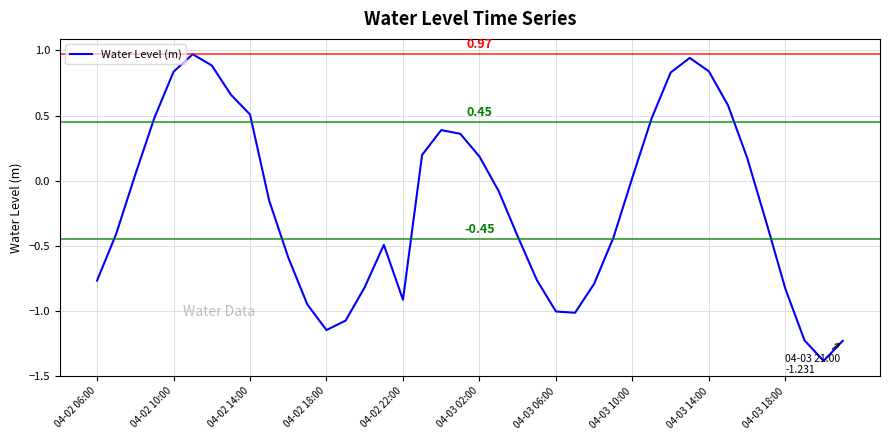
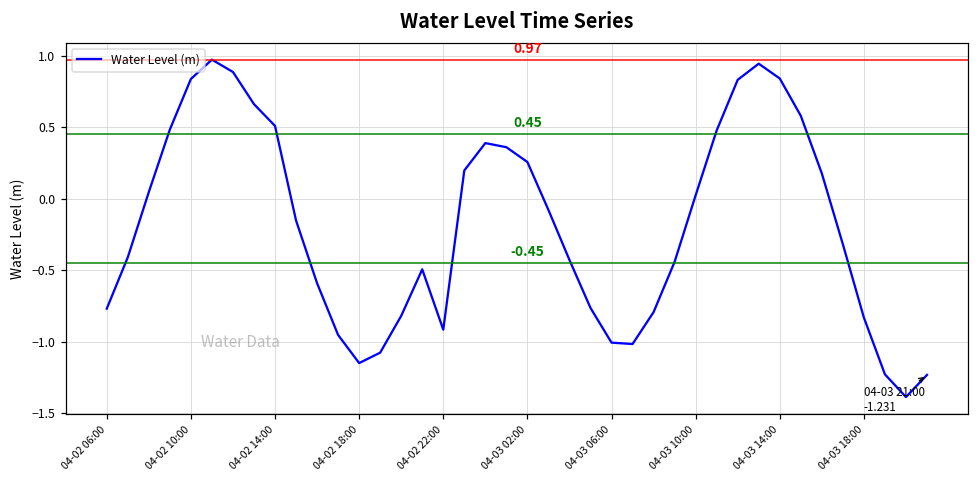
04-03 02:00: 0.19 -> 0.26
